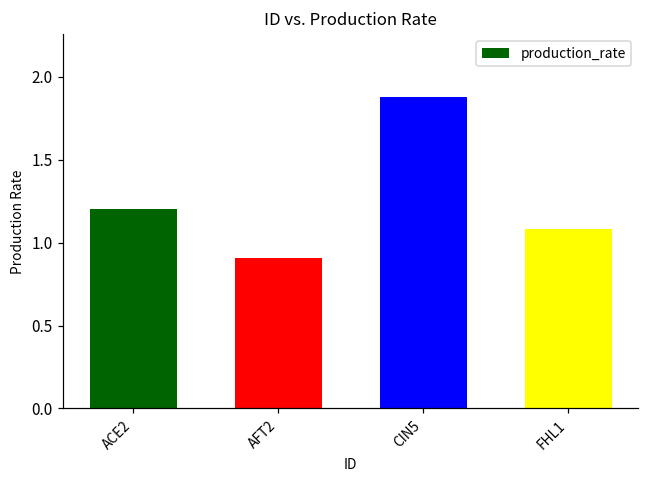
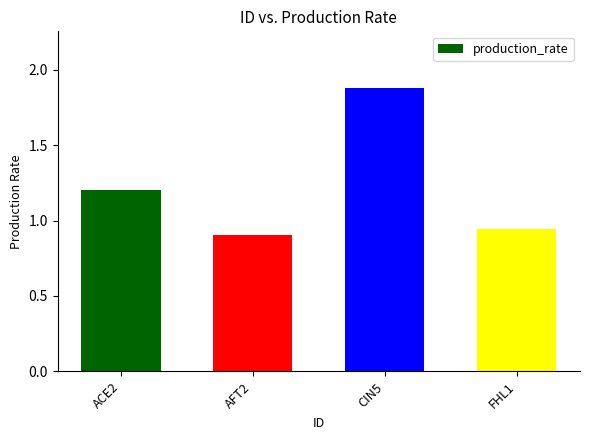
FHL1: 1.09 -> 0.94
